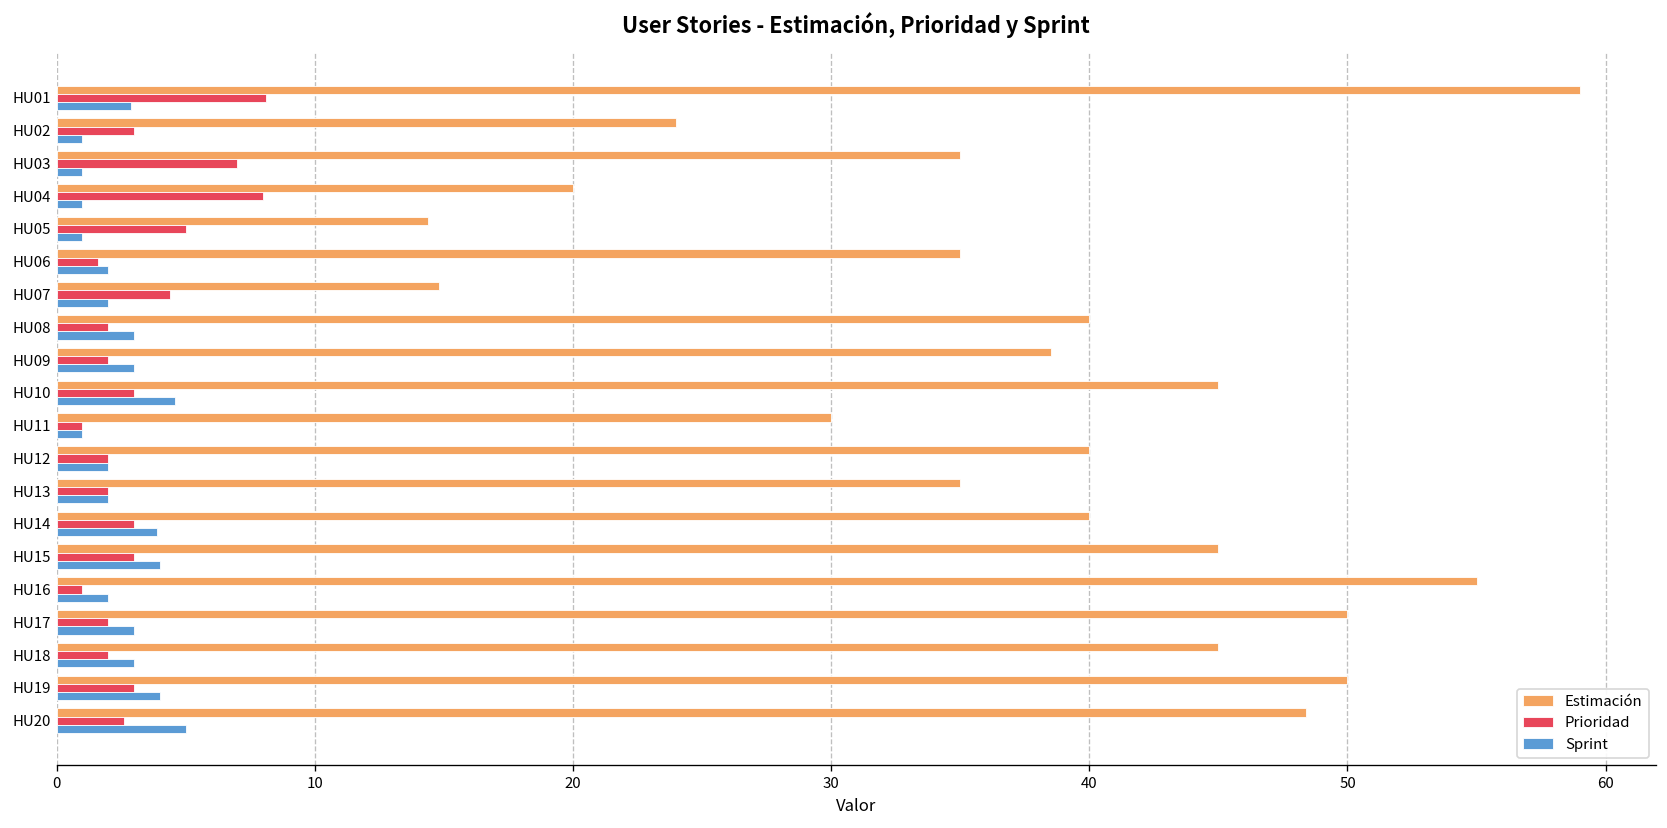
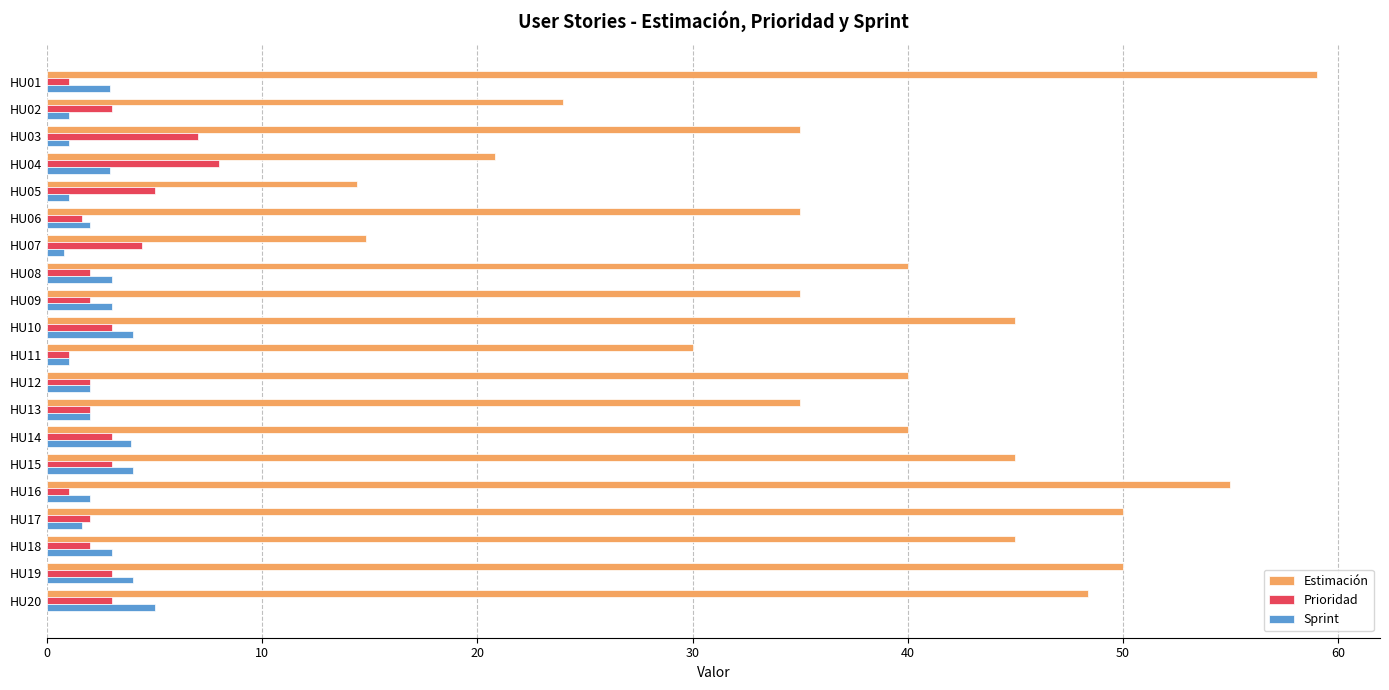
Prioridad, HU01: 8.1 -> 1.0
Estimación, HU04: 20.0 -> 20.8
Sprint, HU04: 1.0 -> 2.9
Sprint, HU07: 2.0 -> 0.8
Estimación, HU09: 38.5 -> 35.0
Sprint, HU10: 4.6 -> 4.0
Sprint, HU17: 3.0 -> 1.6
Prioridad, HU20: 2.6 -> 3.0
